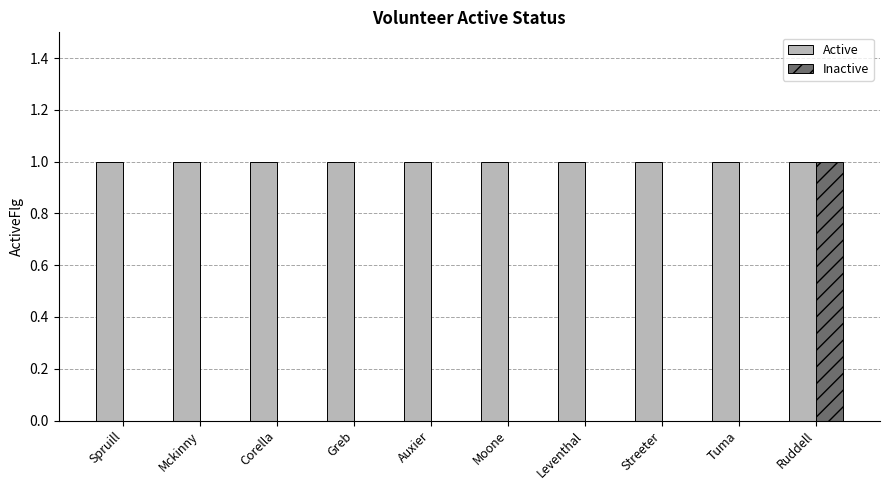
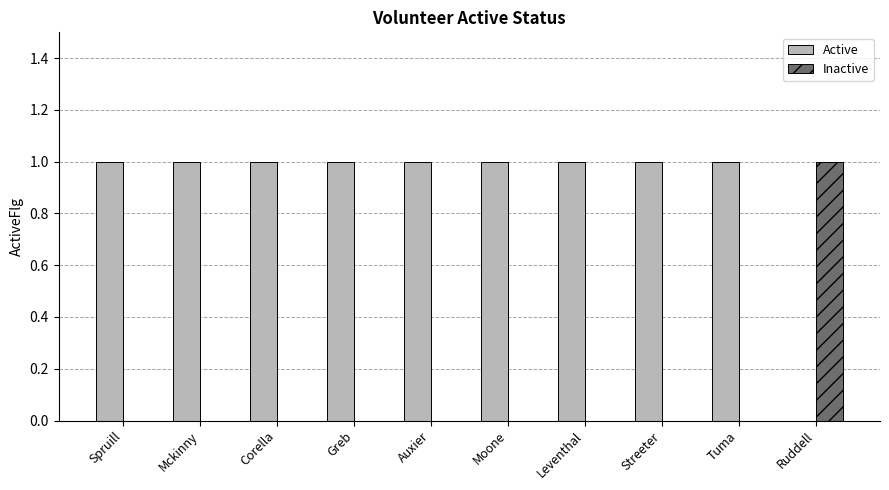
Active, Ruddell: 1 -> 0
